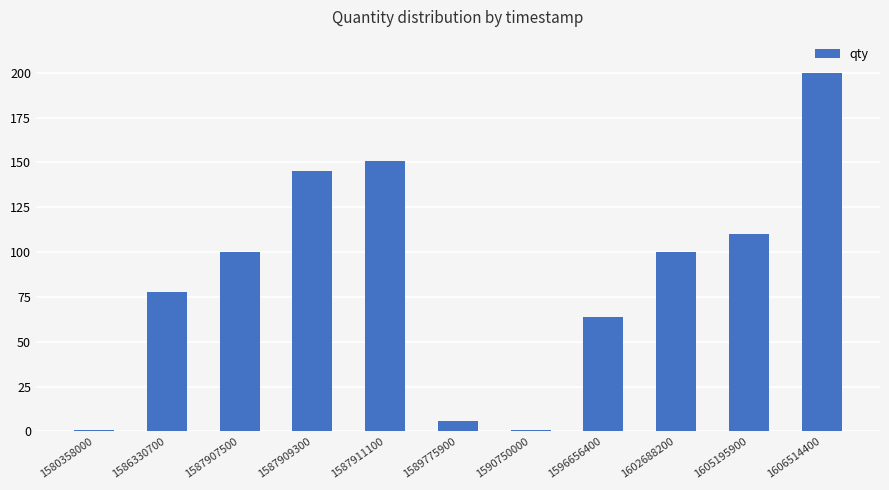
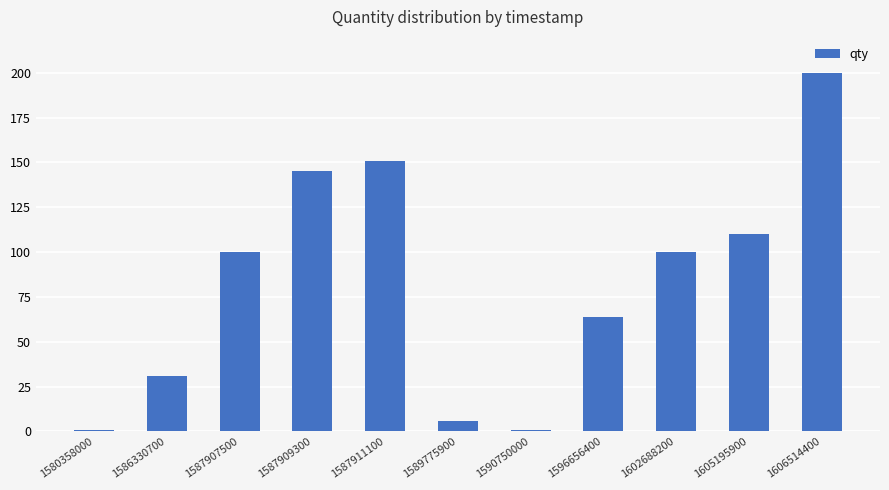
1586330700: 78 -> 31
